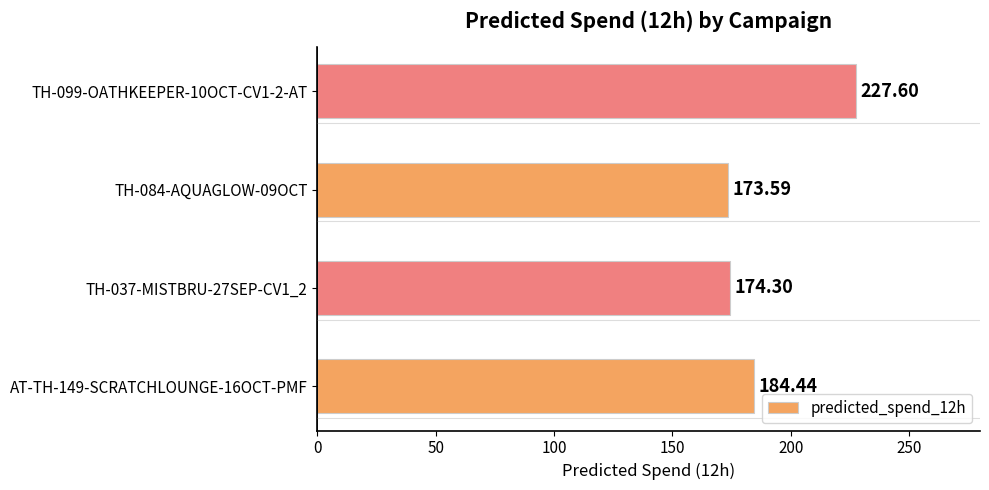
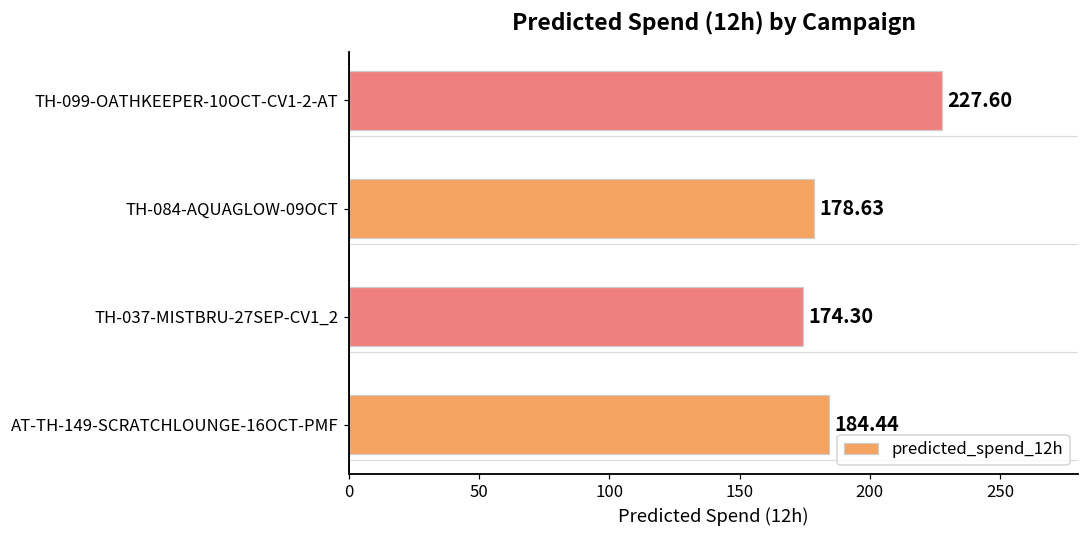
TH-084-AQUAGLOW-09OCT: 173.59 -> 178.63
